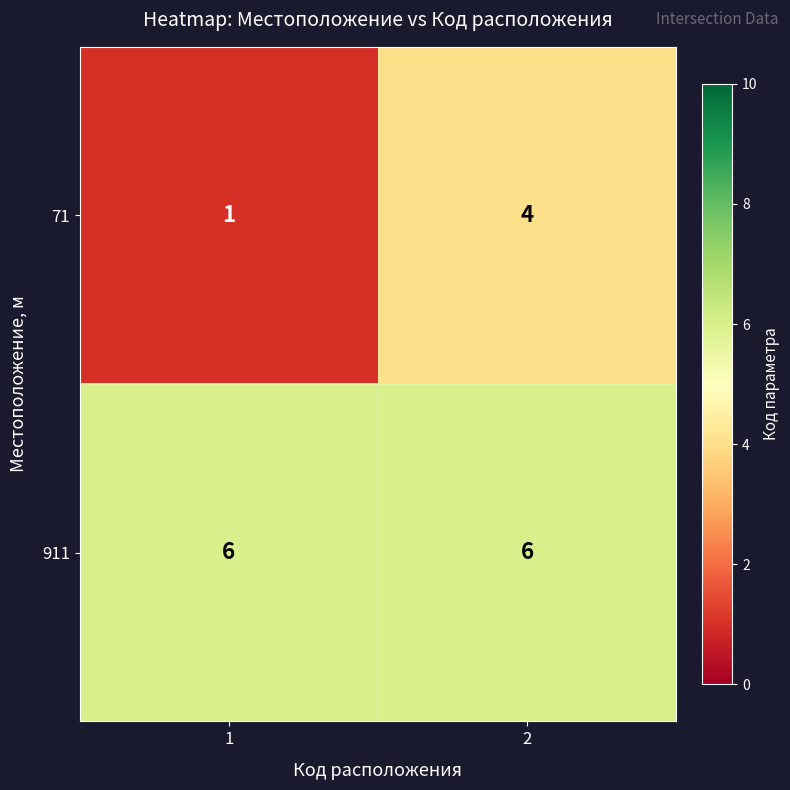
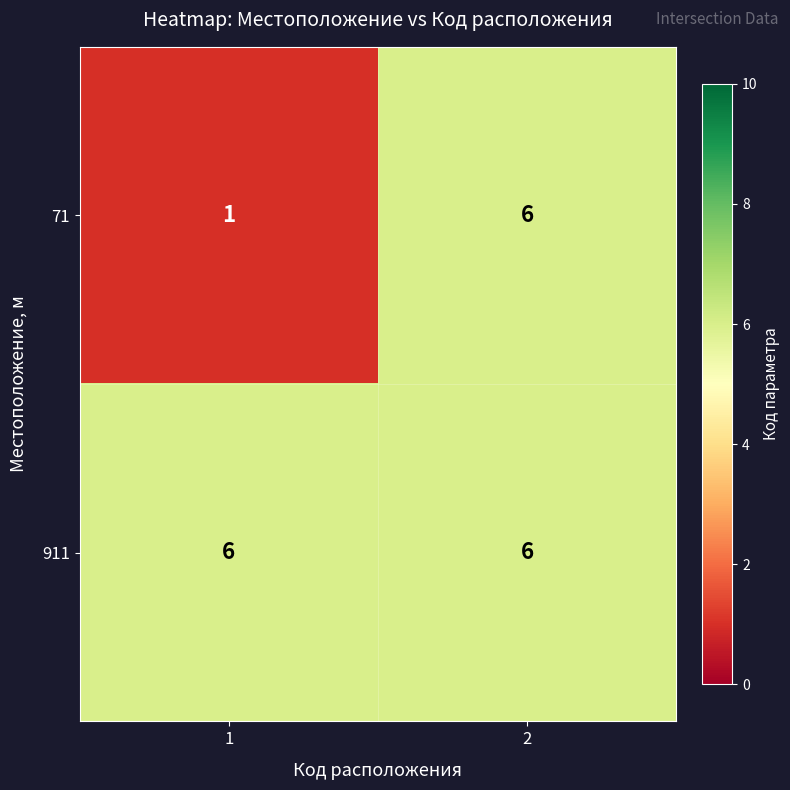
71, 2: 4 -> 6
